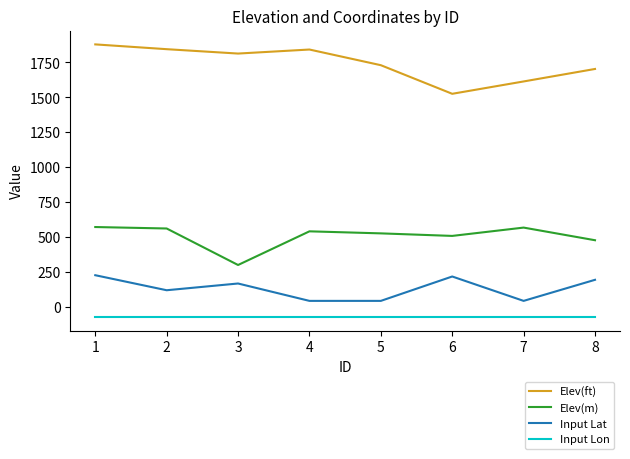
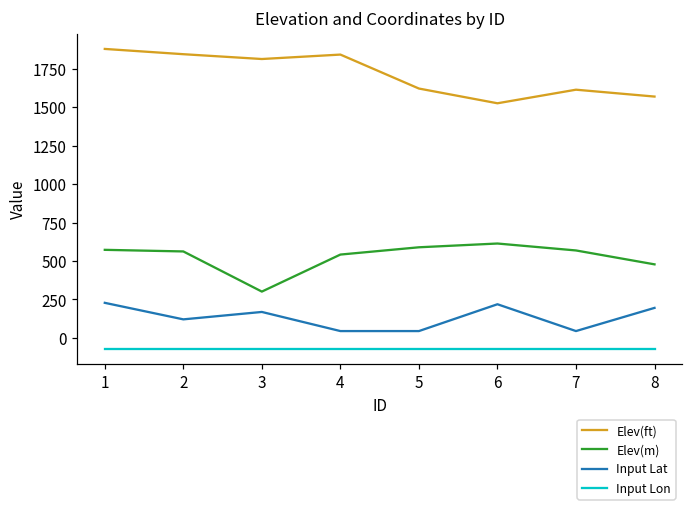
Elev(ft), 5: 1730 -> 1620
Elev(m), 5: 530 -> 590
Elev(m), 6: 510 -> 610
Elev(ft), 8: 1700 -> 1570
